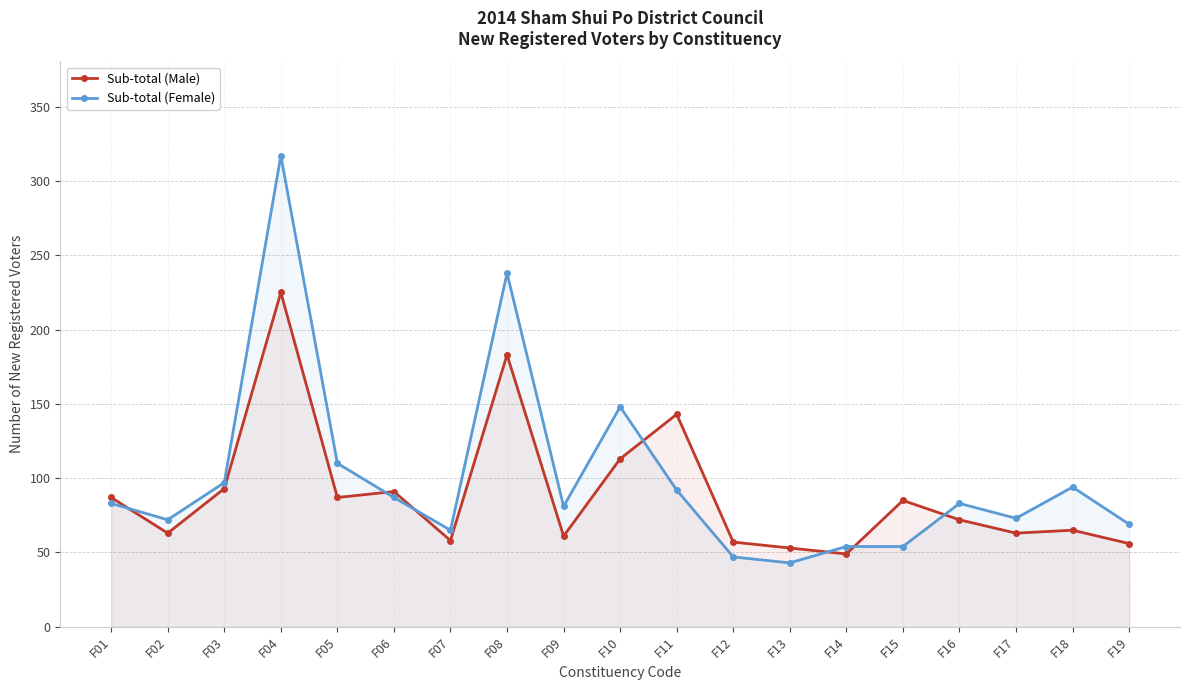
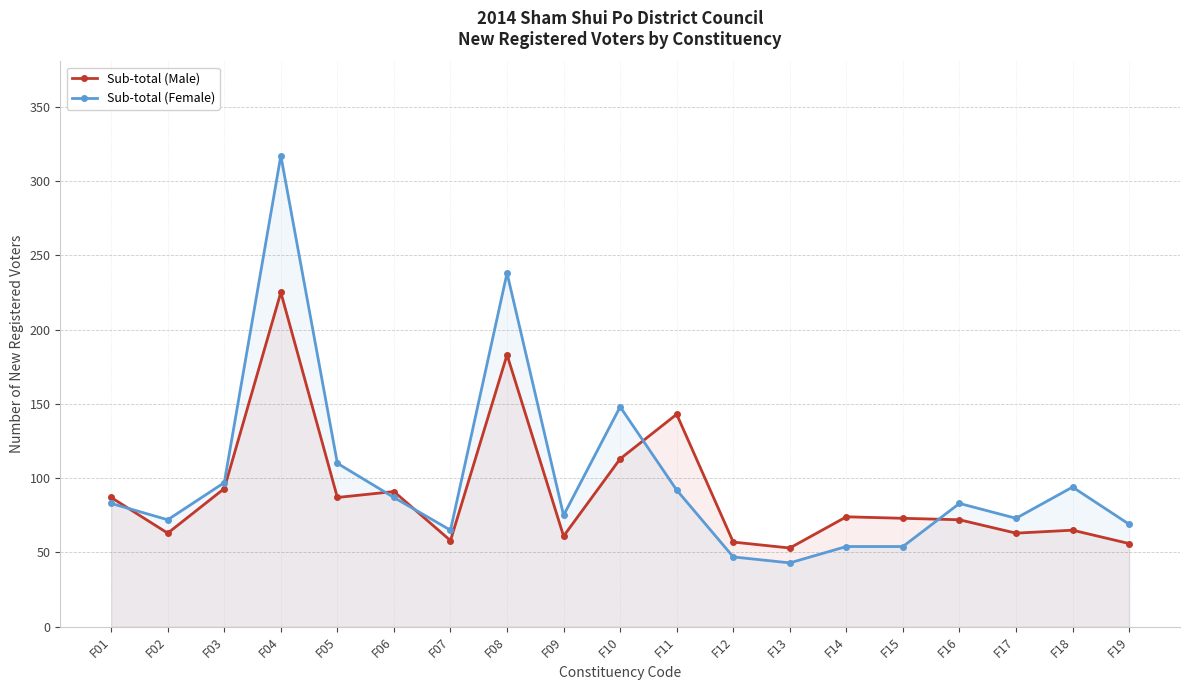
Sub-total (Female), F09: 81 -> 75
Sub-total (Male), F14: 49 -> 74
Sub-total (Male), F15: 85 -> 73
